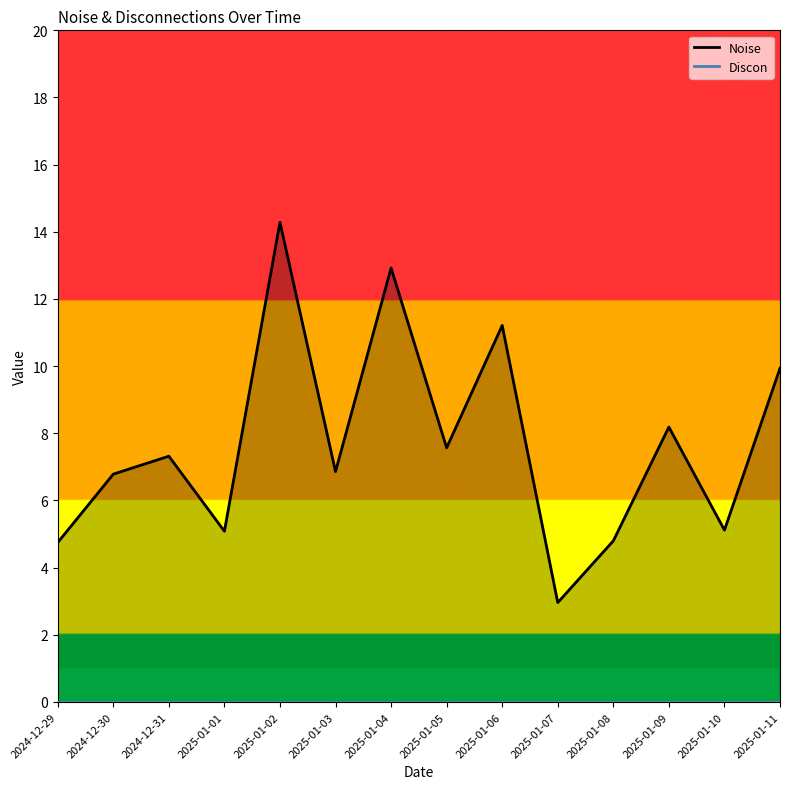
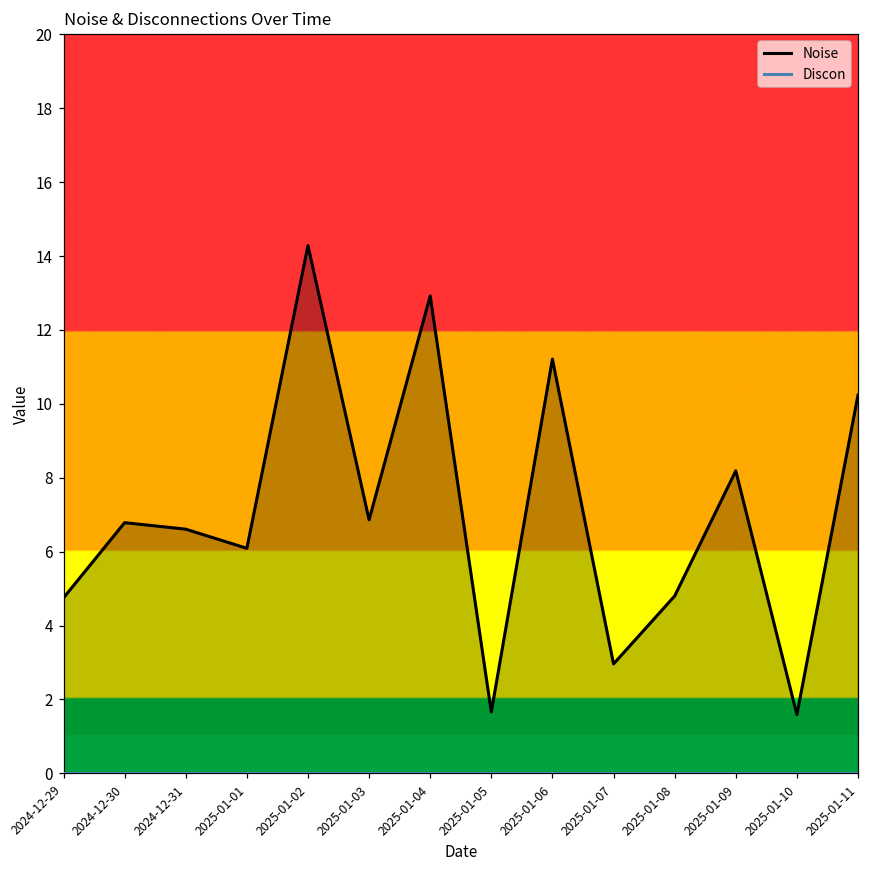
Noise, 2024-12-31: 7.3 -> 6.6
Noise, 2025-01-01: 5.1 -> 6.1
Noise, 2025-01-05: 7.6 -> 1.7
Noise, 2025-01-10: 5.1 -> 1.6
Noise, 2025-01-11: 9.9 -> 10.2
